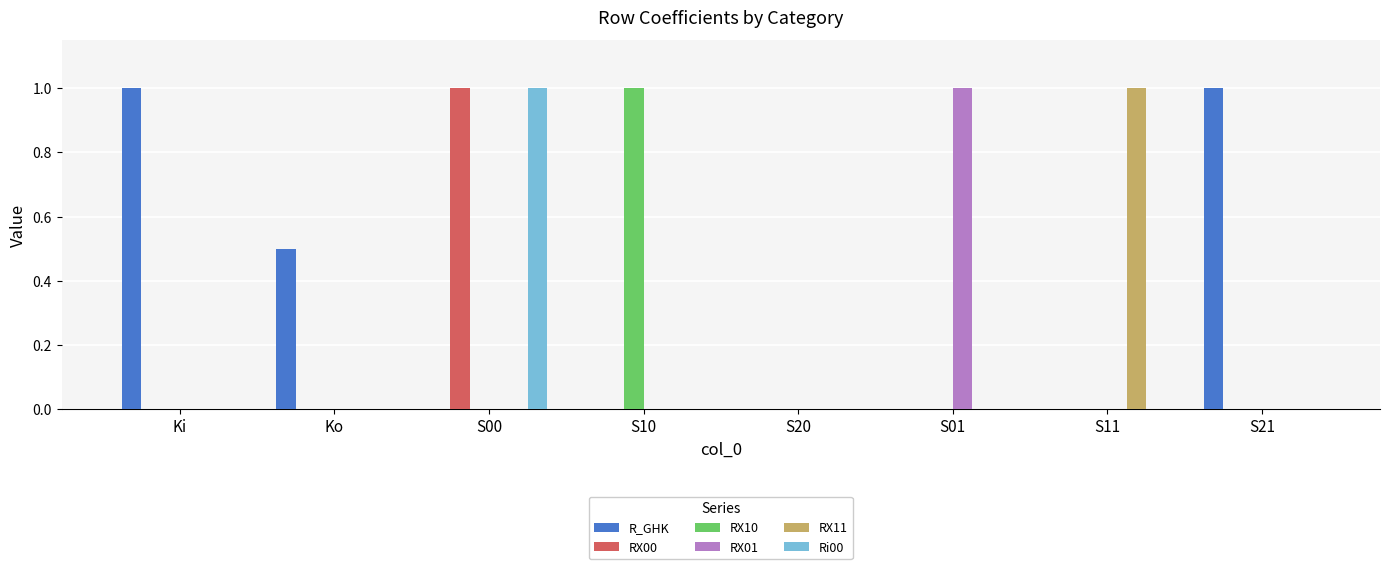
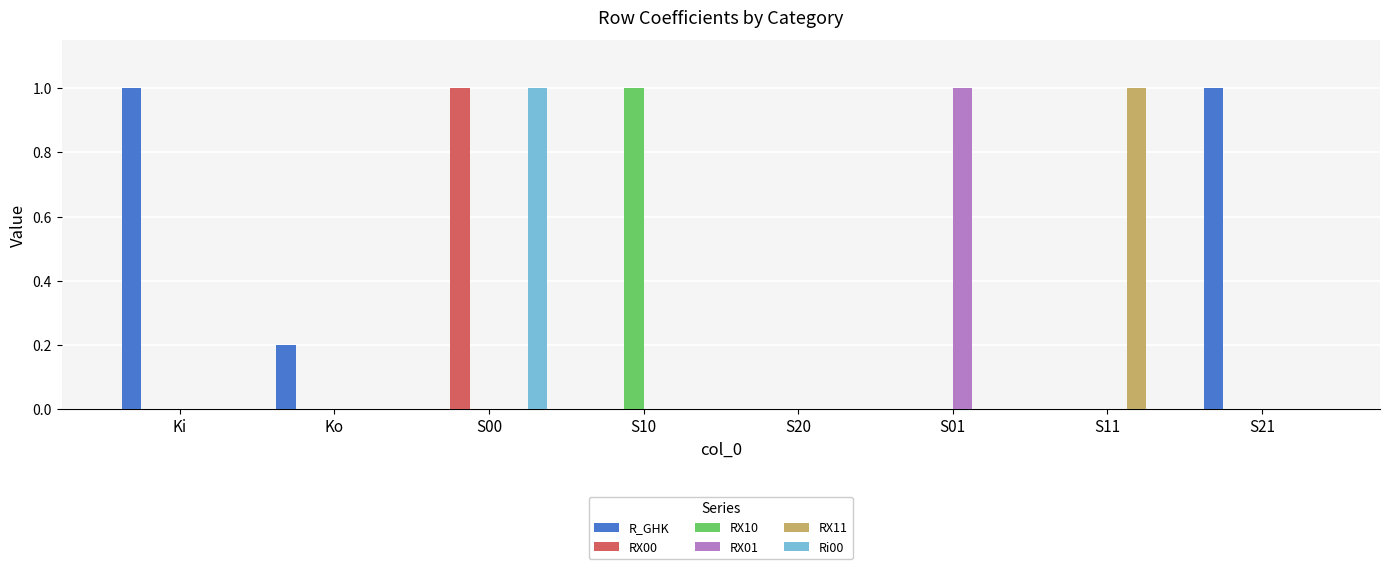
R_GHK, Ko: 0.5 -> 0.2
